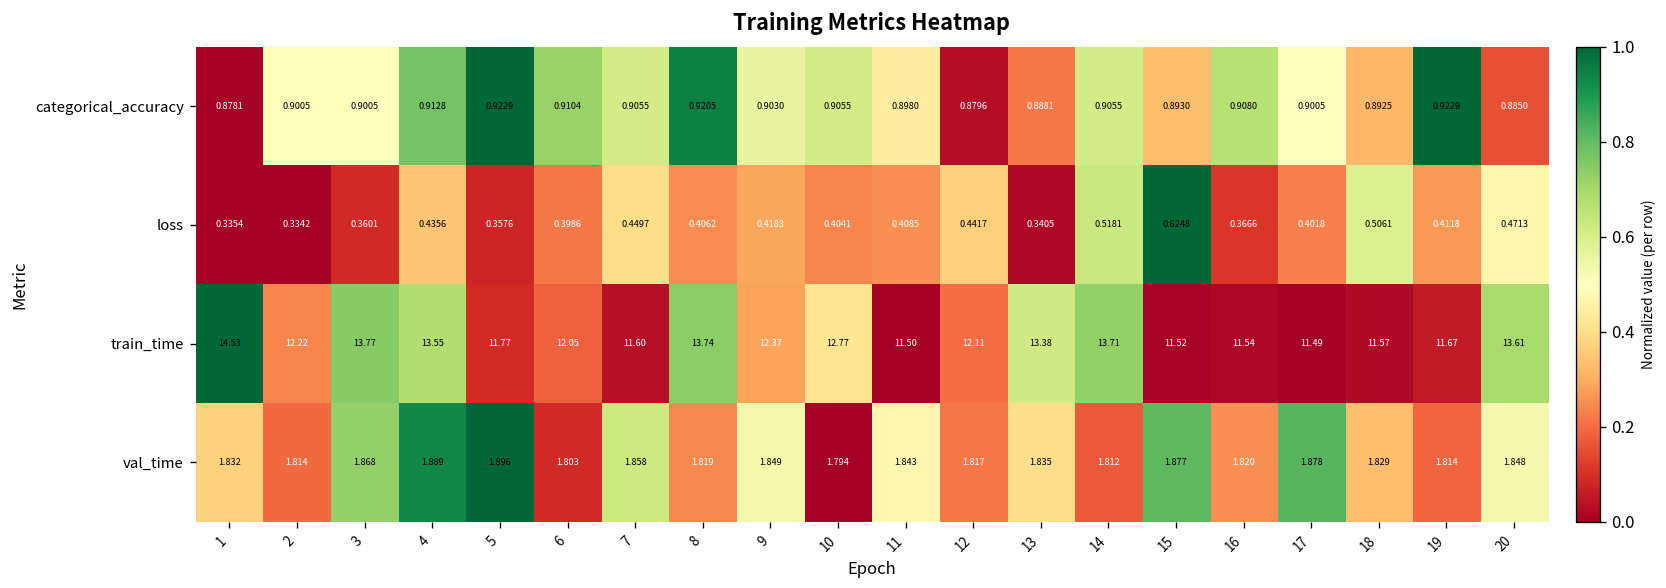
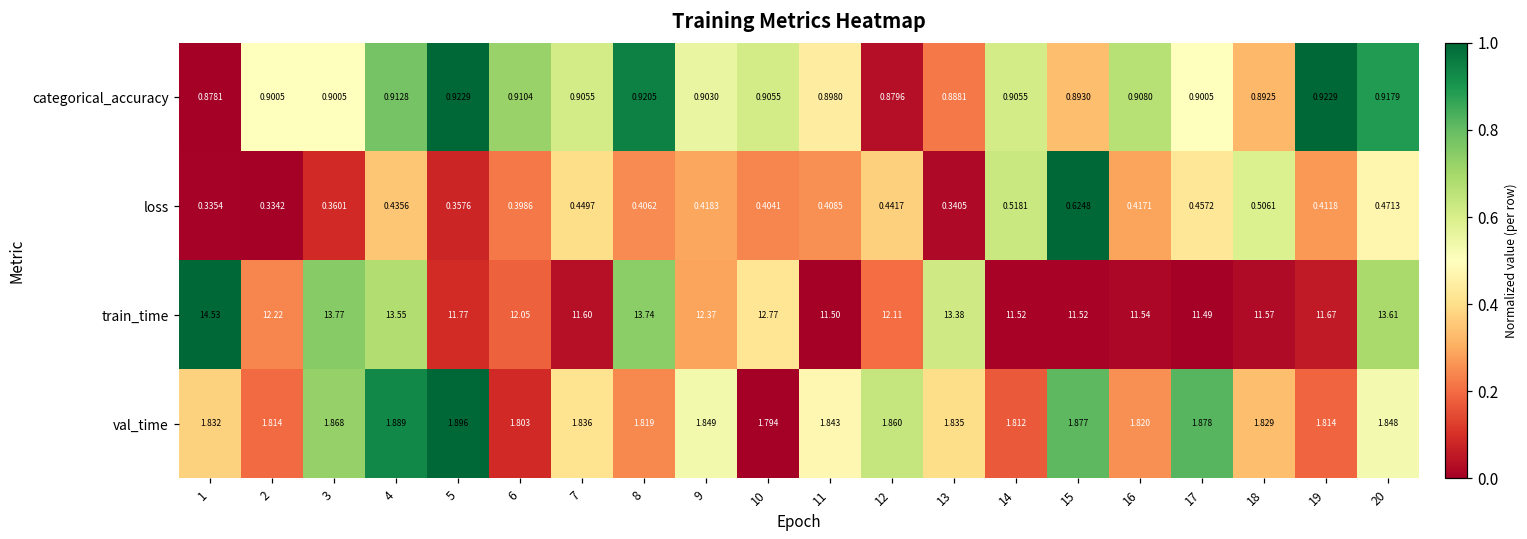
categorical_accuracy, 20: 0.8850 -> 0.9179
loss, 16: 0.3666 -> 0.4171
loss, 17: 0.4018 -> 0.4572
train_time, 14: 13.71 -> 11.52
val_time, 7: 1.858 -> 1.836
val_time, 12: 1.817 -> 1.860
